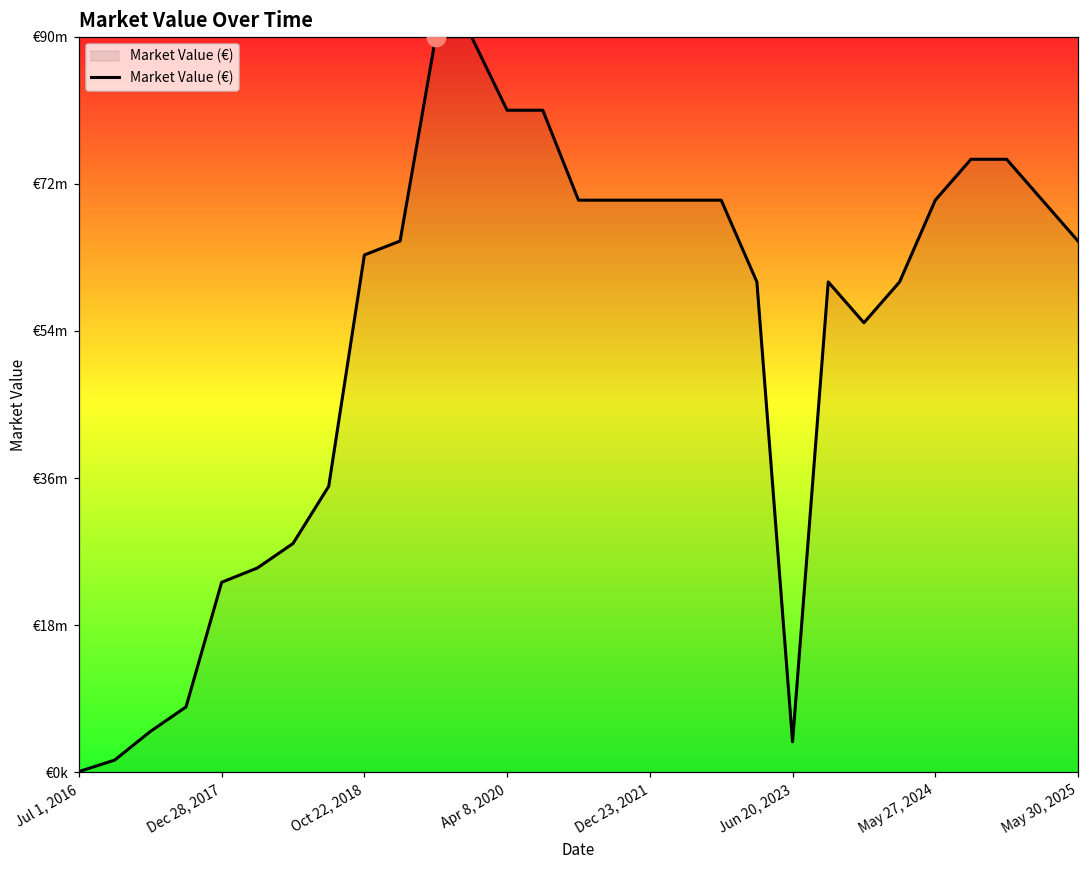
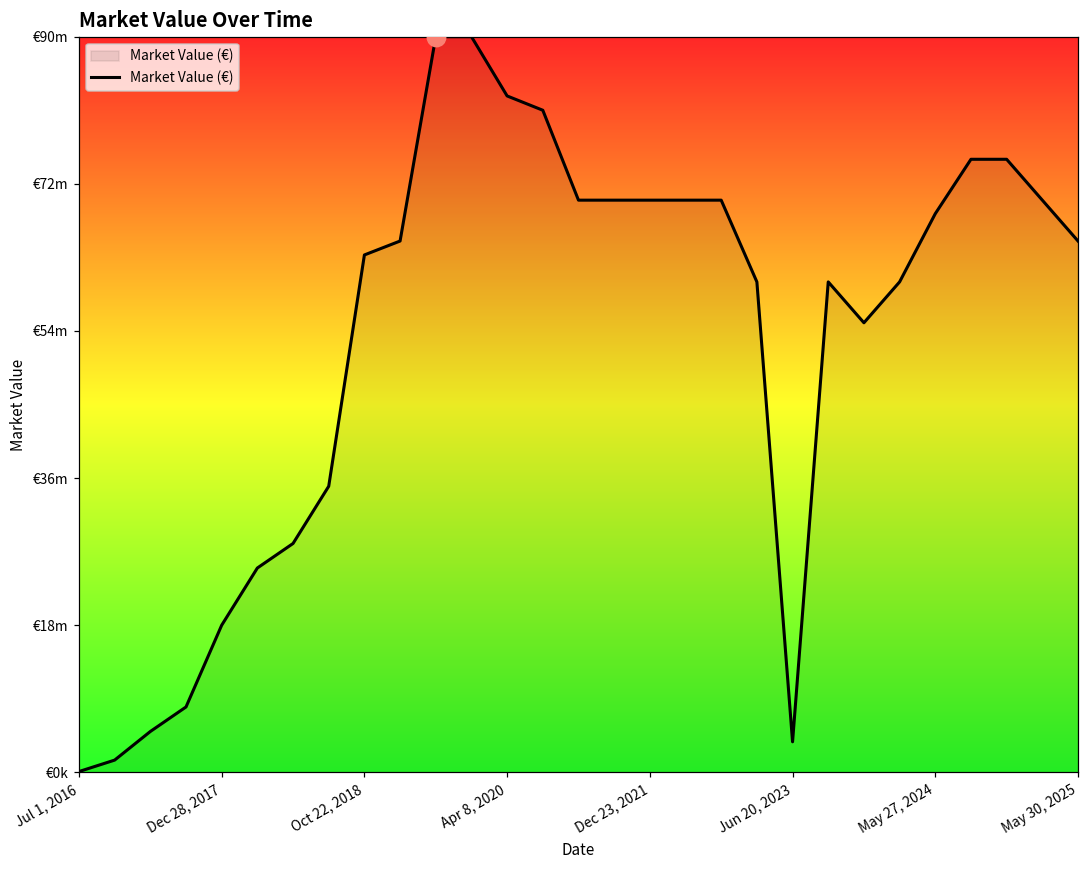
Market Value (€), Dec 28, 2017: €23m -> €18m
Market Value (€), Apr 8, 2020: €81m -> €83m
Market Value (€), May 27, 2024: €70m -> €68m
